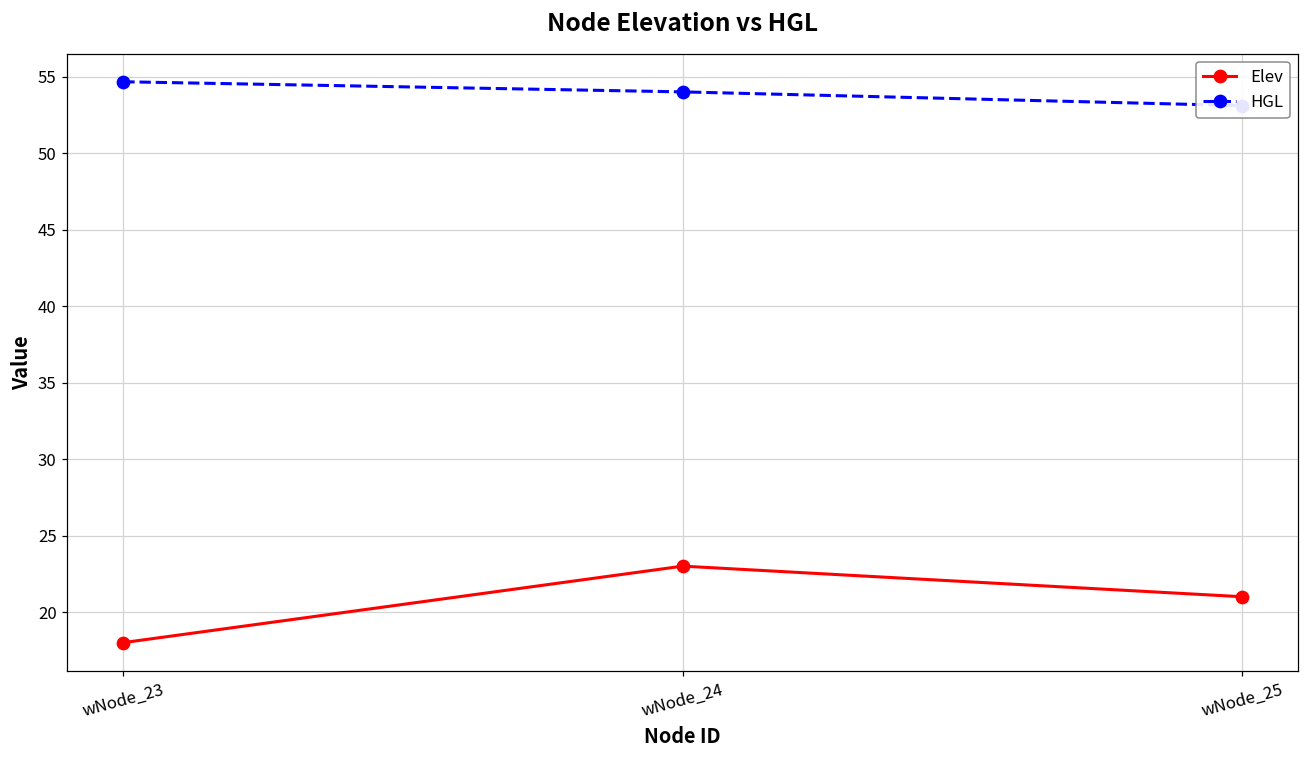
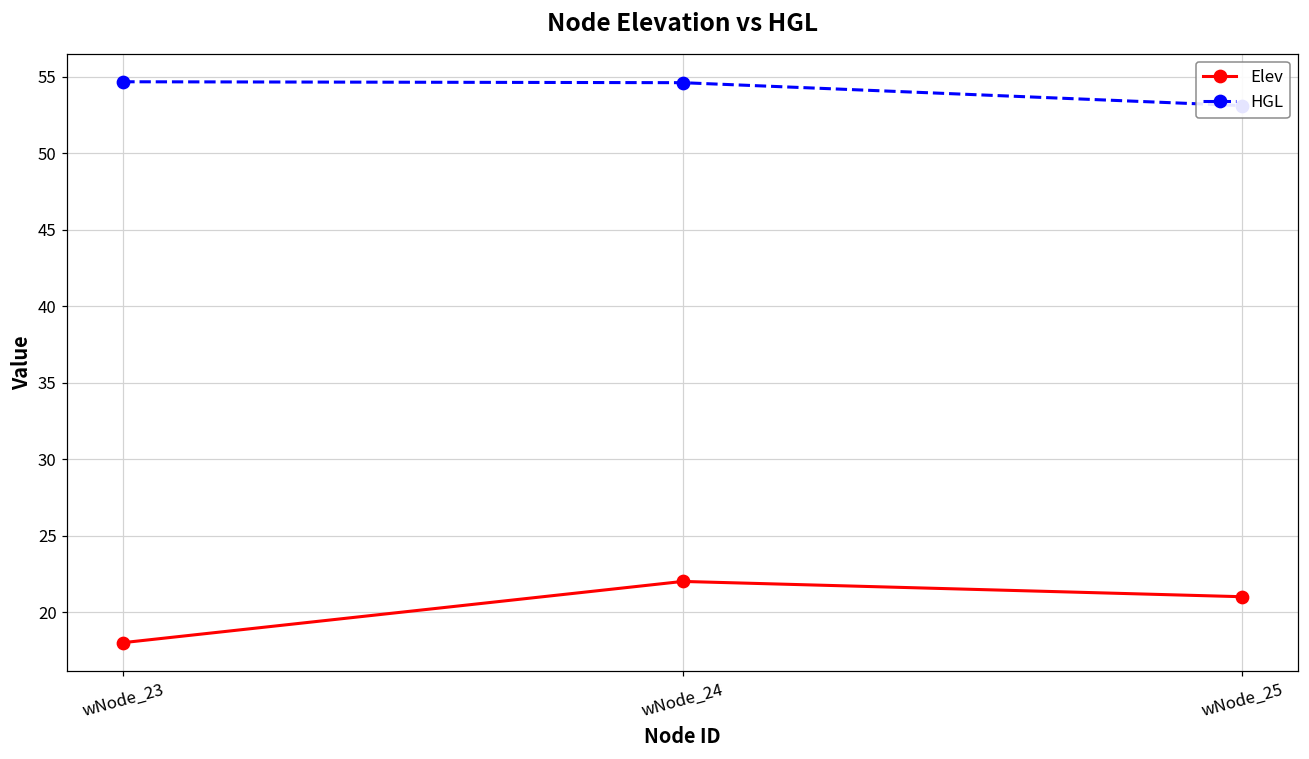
Elev, wNode_24: 23 -> 22
HGL, wNode_24: 54.0 -> 54.6
